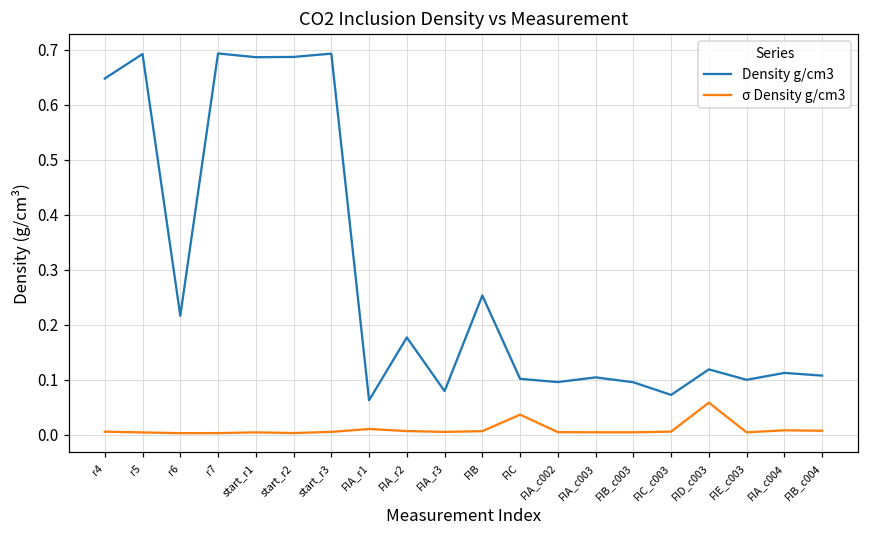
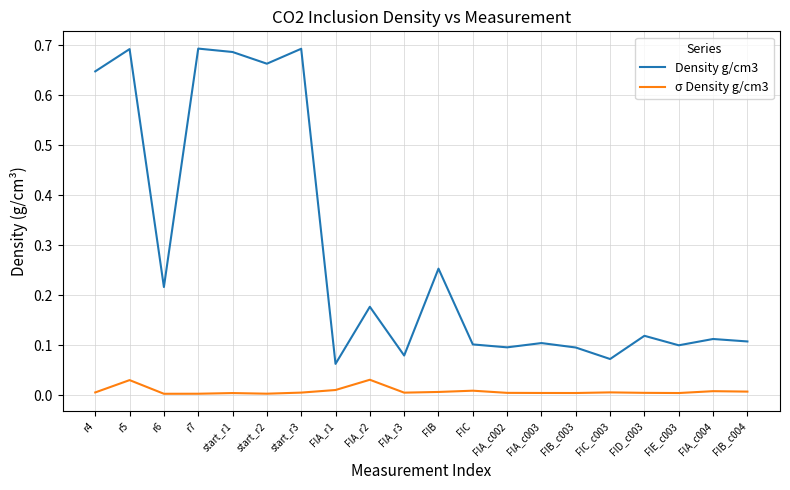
σ Density g/cm3, r5: 0.00 -> 0.03
Density g/cm3, start_r2: 0.69 -> 0.66
σ Density g/cm3, FIA_r2: 0.01 -> 0.03
σ Density g/cm3, FIC: 0.04 -> 0.01
σ Density g/cm3, FID_c003: 0.06 -> 0.00
